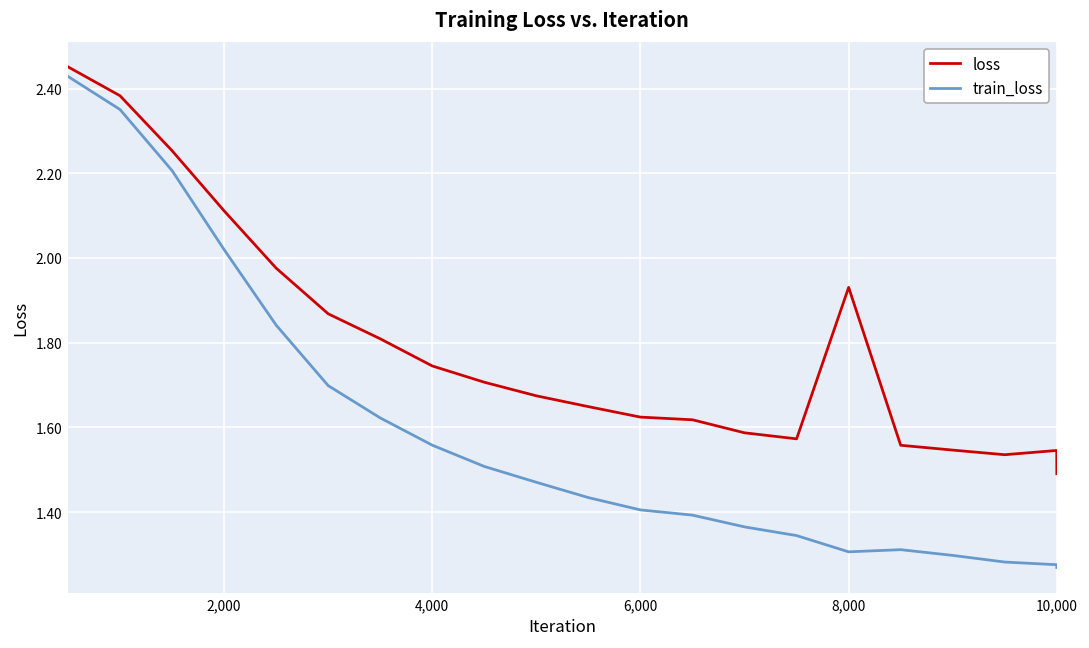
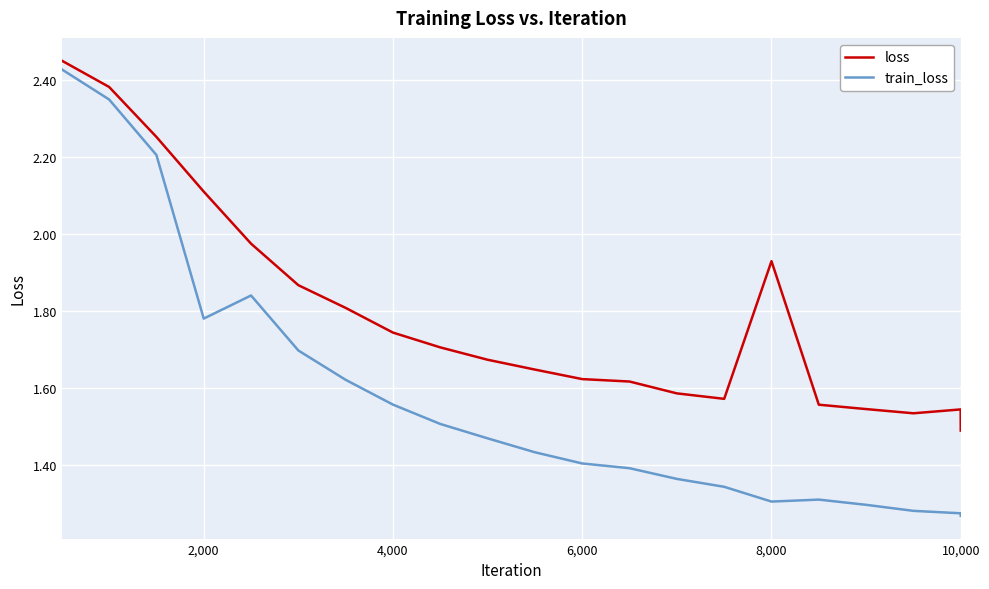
train_loss, 2,000: 2.02 -> 1.78
